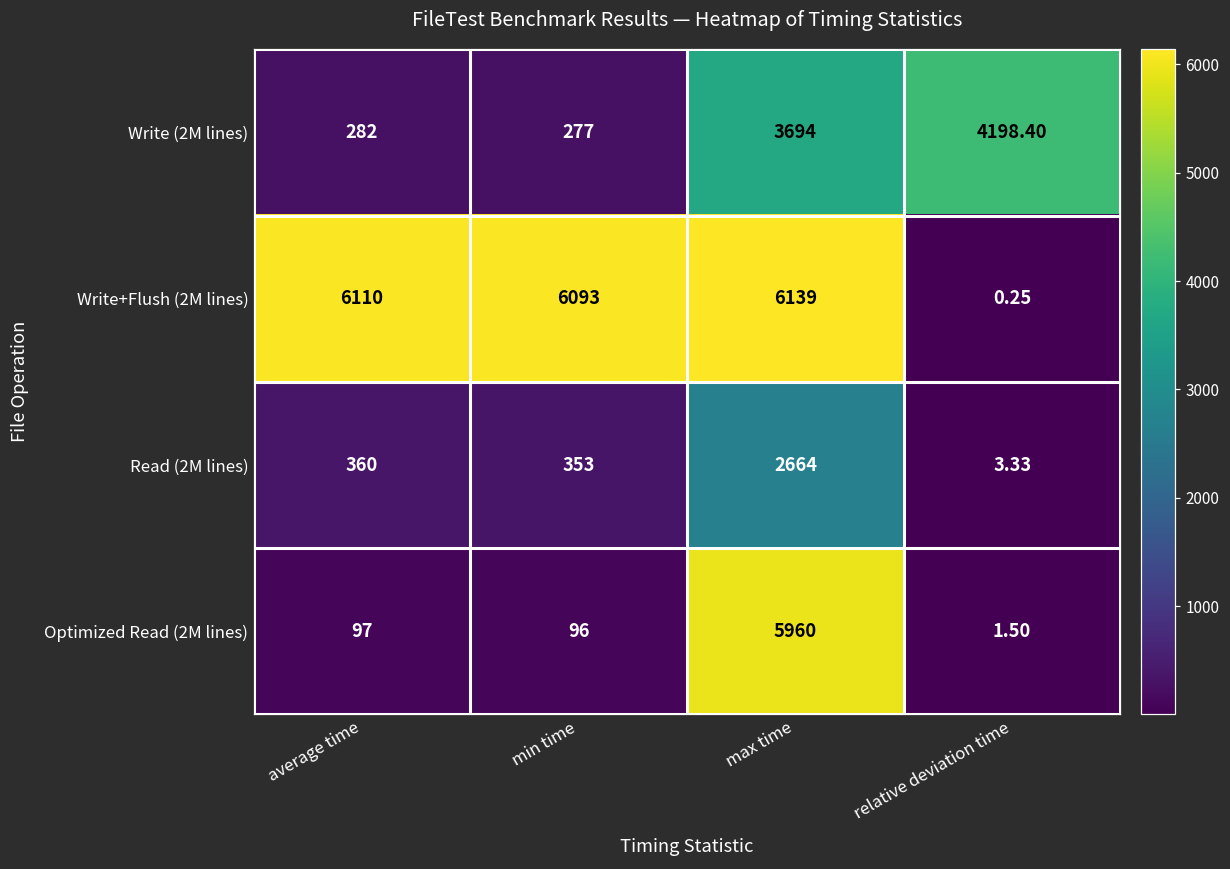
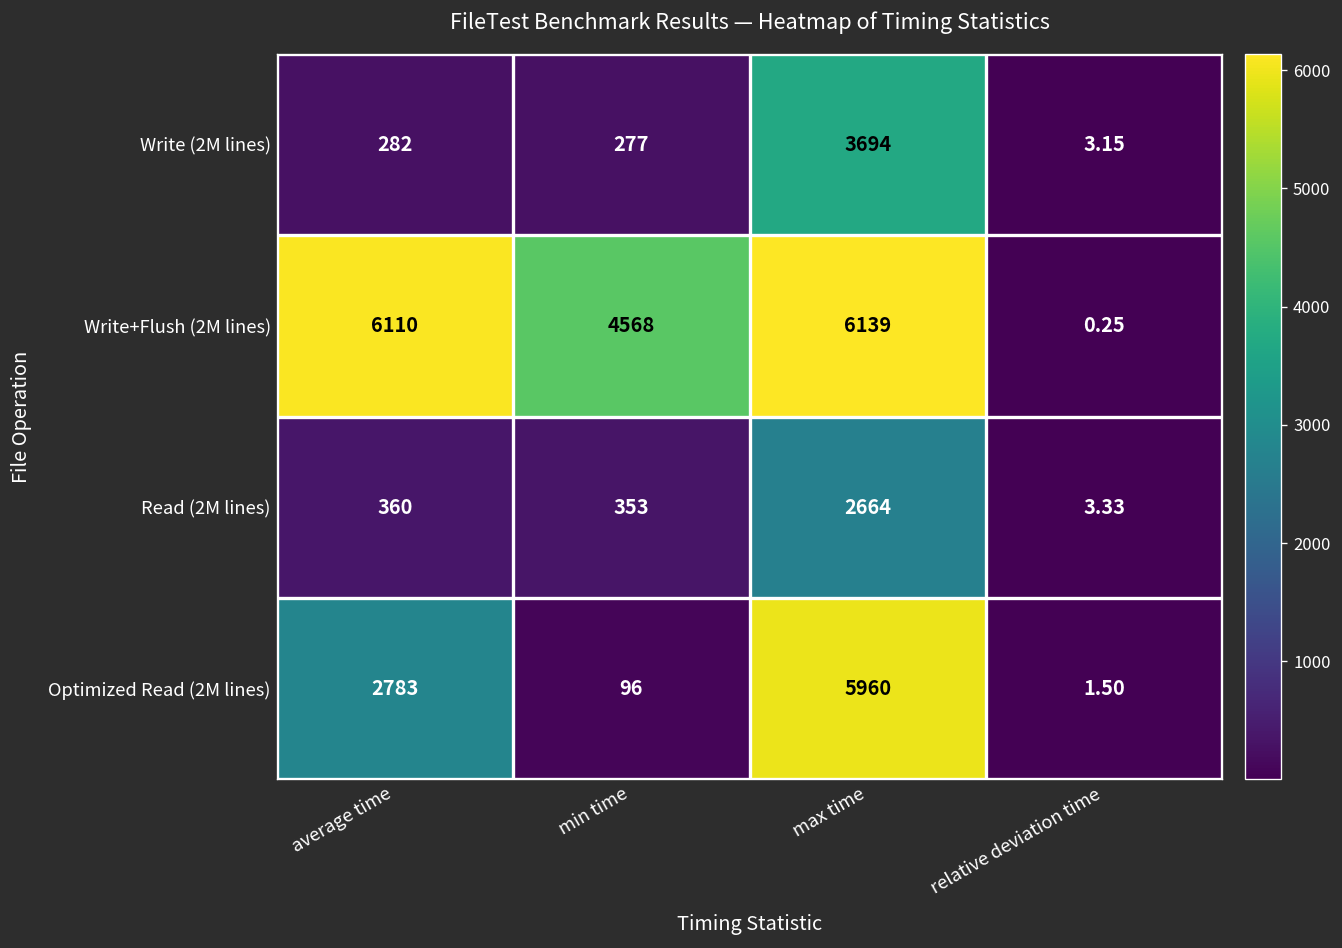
Write (2M lines), relative deviation time: 4198.40 -> 3.15
Write+Flush (2M lines), min time: 6093 -> 4568
Optimized Read (2M lines), average time: 97 -> 2783
